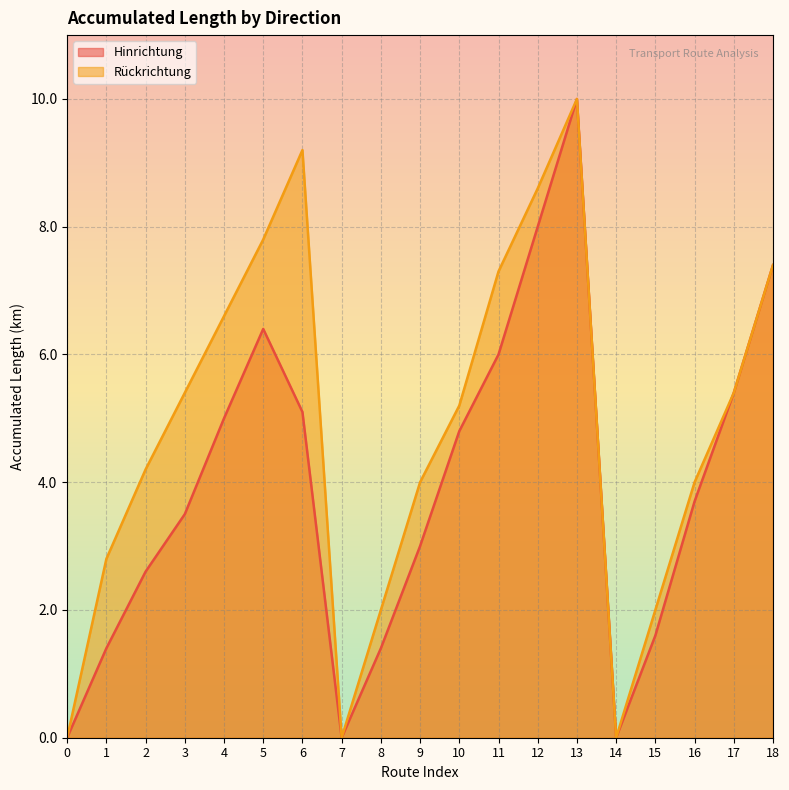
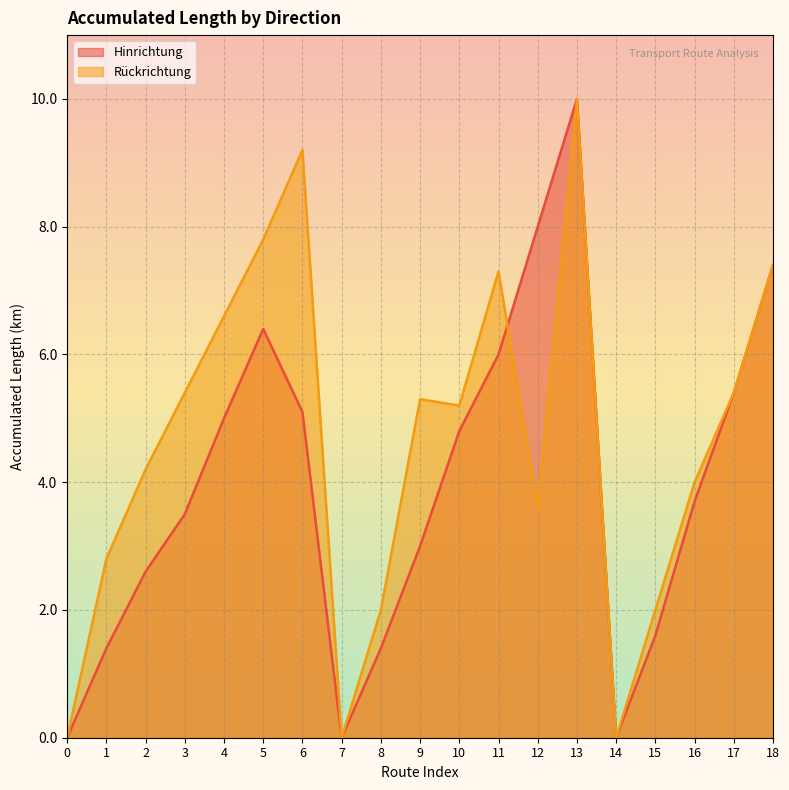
Rückrichtung, 9: 4.0 -> 5.3
Rückrichtung, 12: 8.6 -> 3.6
